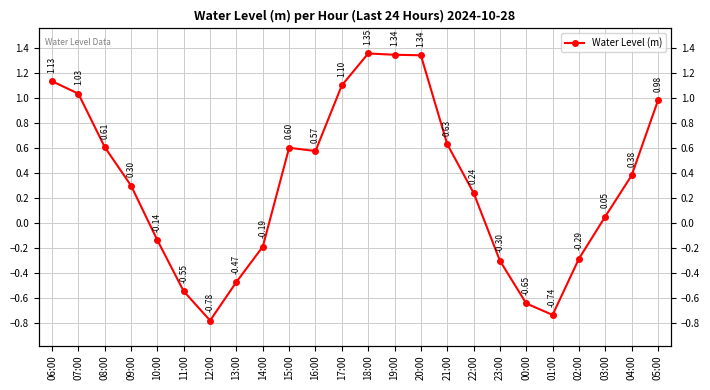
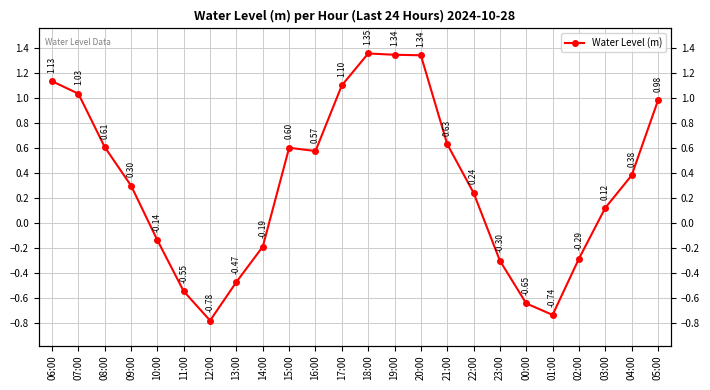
03:00: 0.05 -> 0.12
